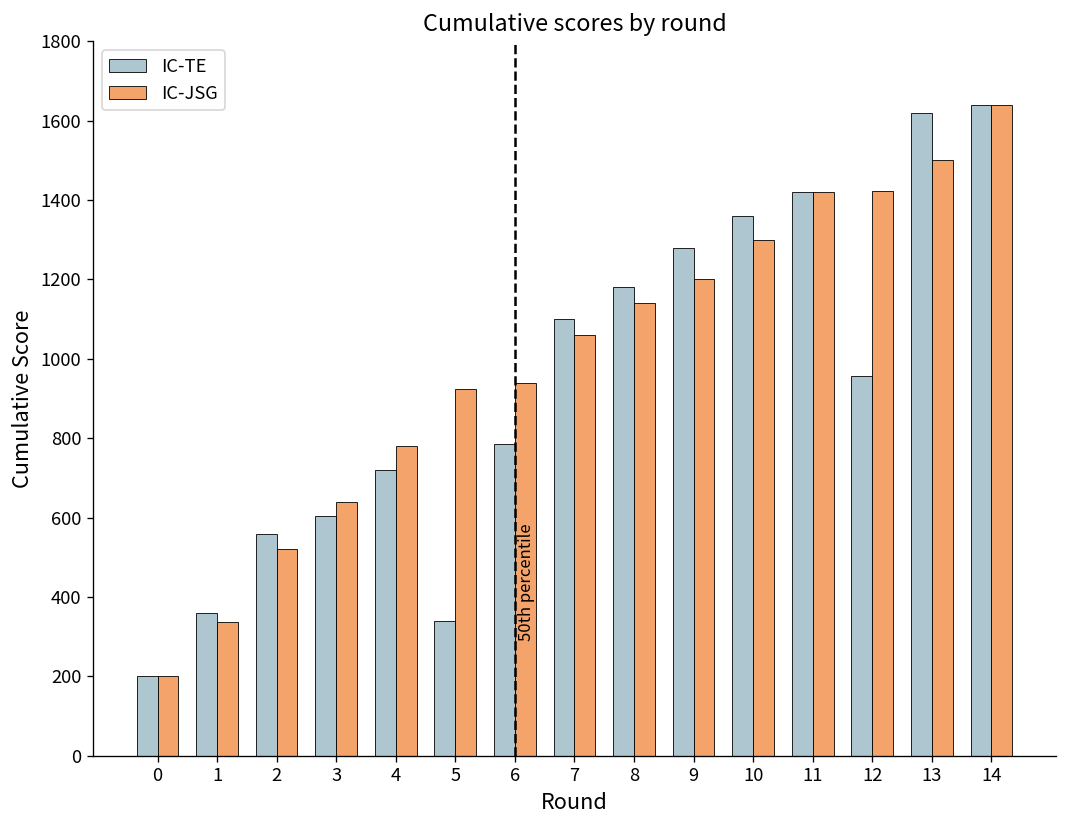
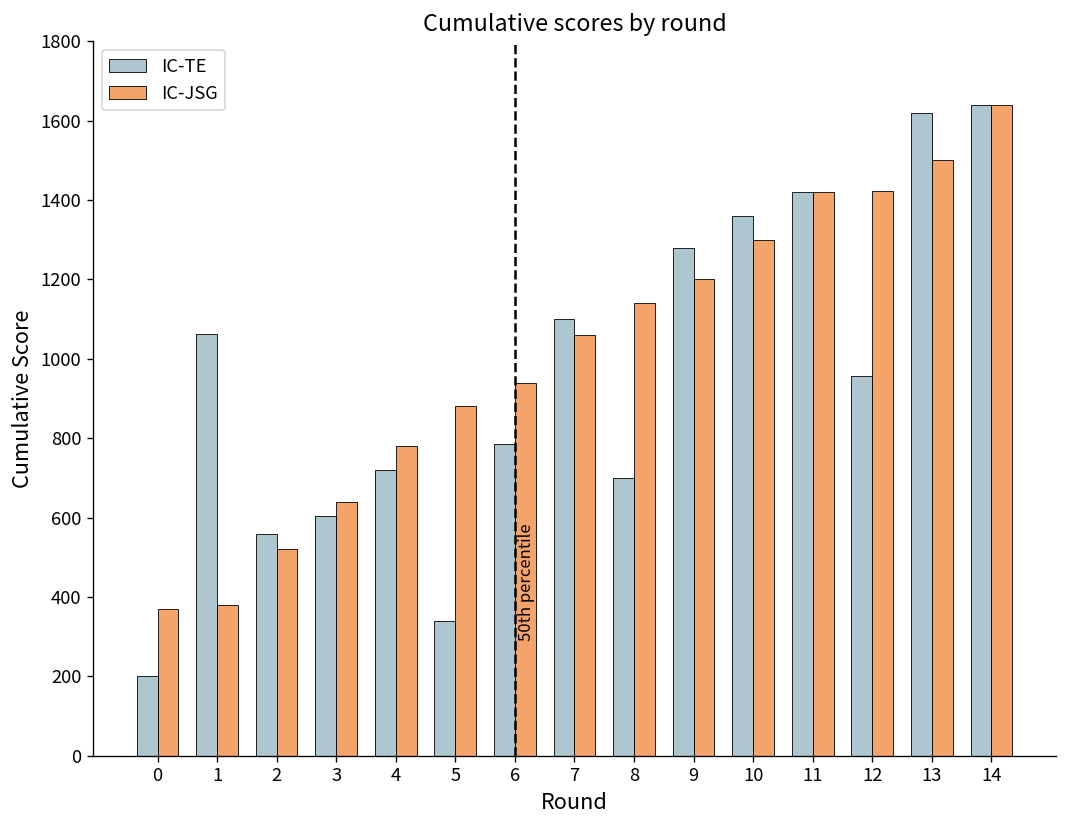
IC-JSG, 0: 200 -> 370
IC-TE, 1: 360 -> 1060
IC-JSG, 1: 340 -> 380
IC-JSG, 5: 930 -> 880
IC-TE, 8: 1180 -> 700
